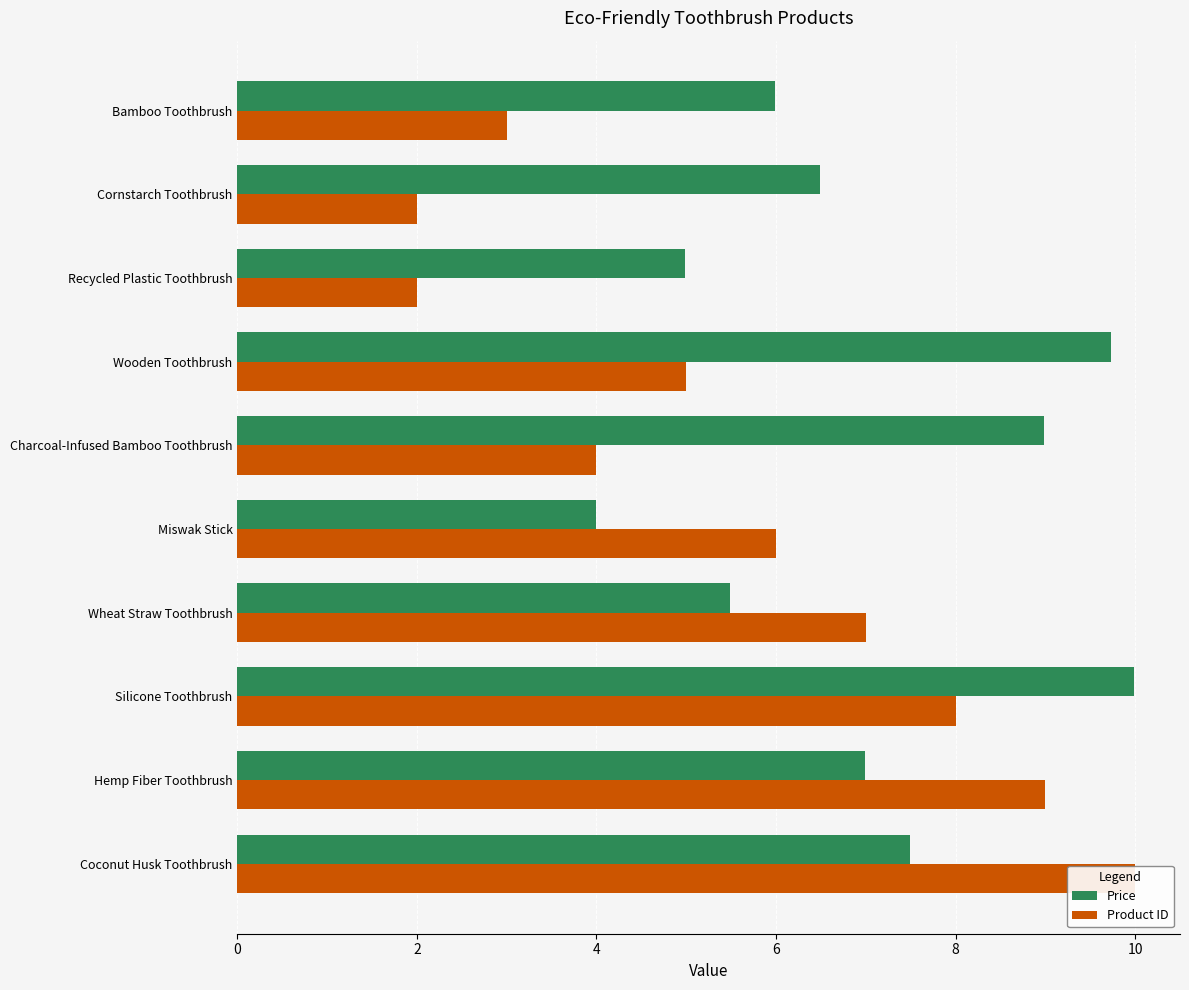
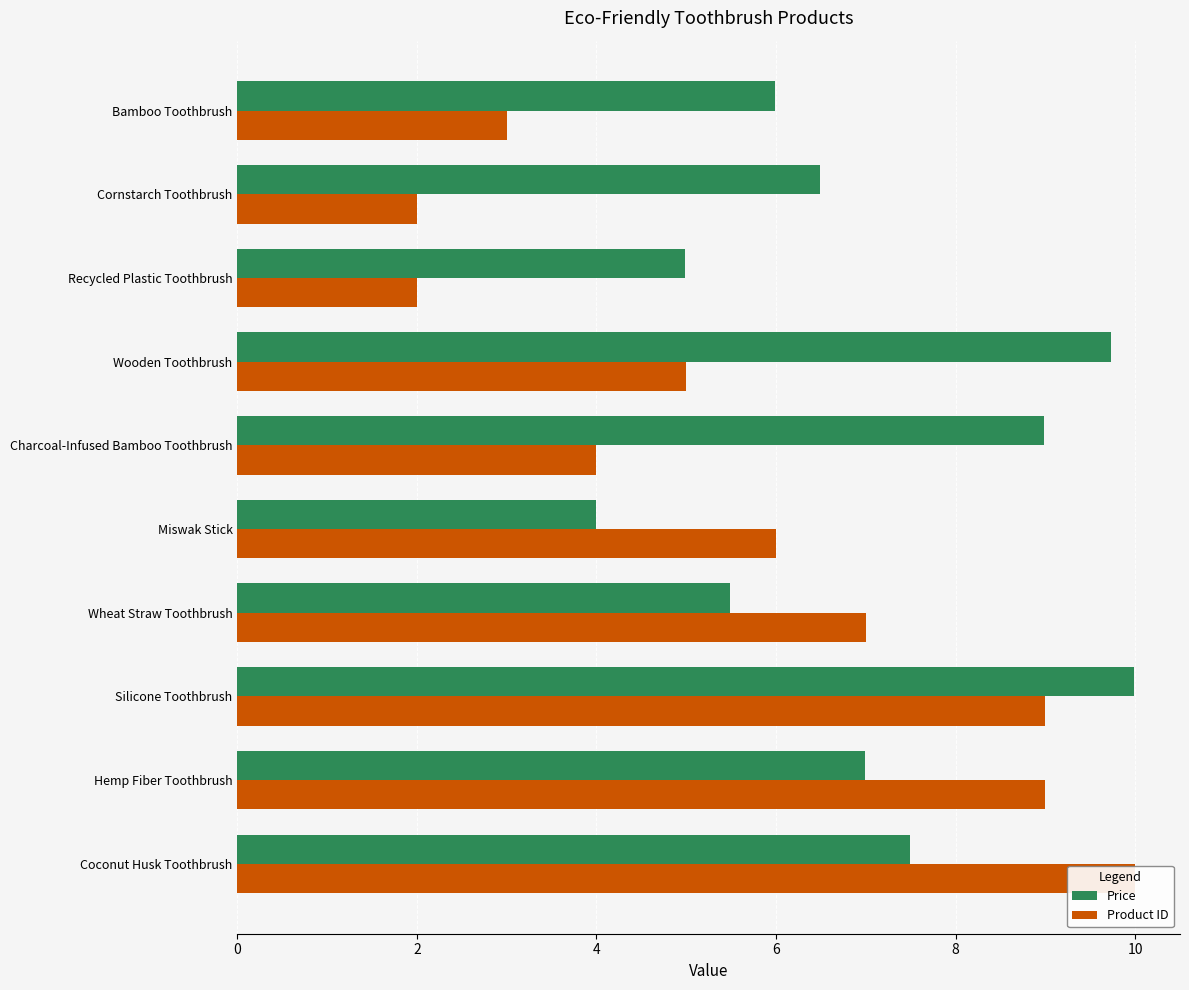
Product ID, Silicone Toothbrush: 8 -> 9
